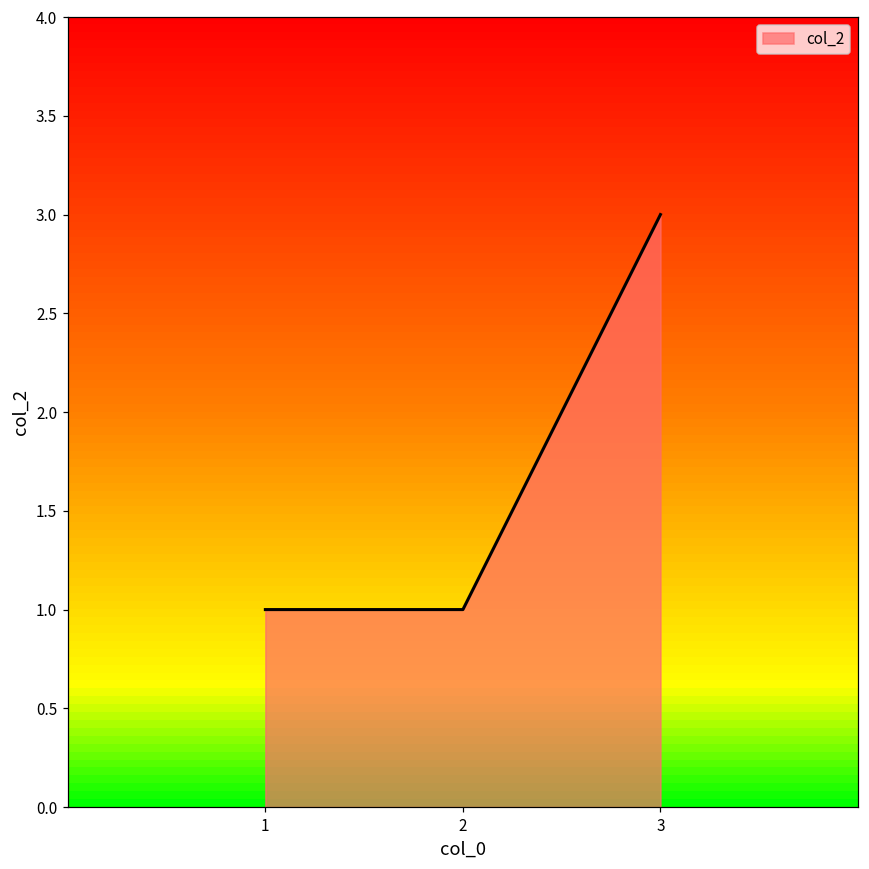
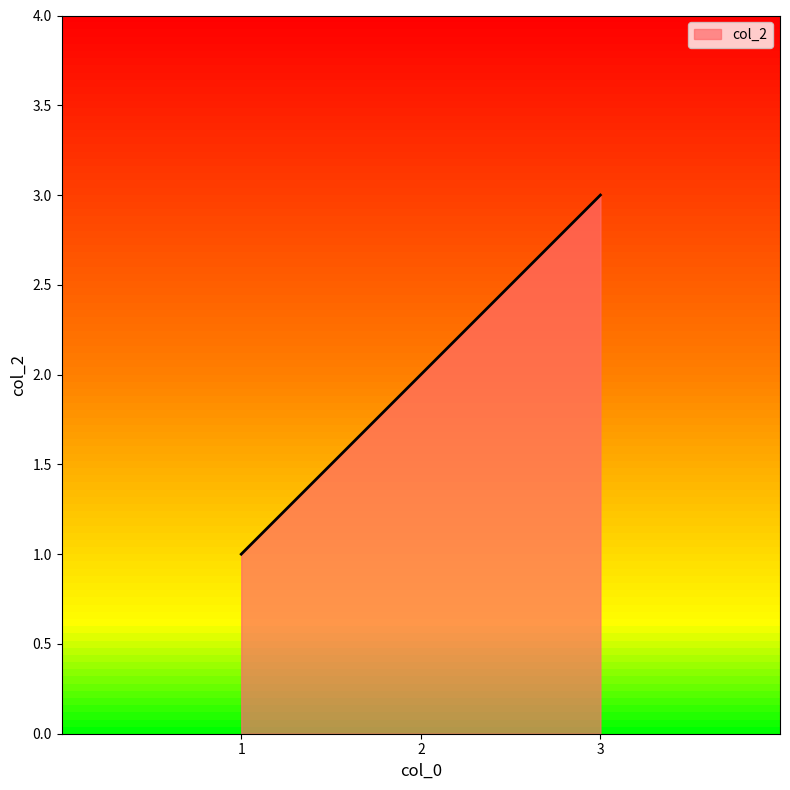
2: 1 -> 2
